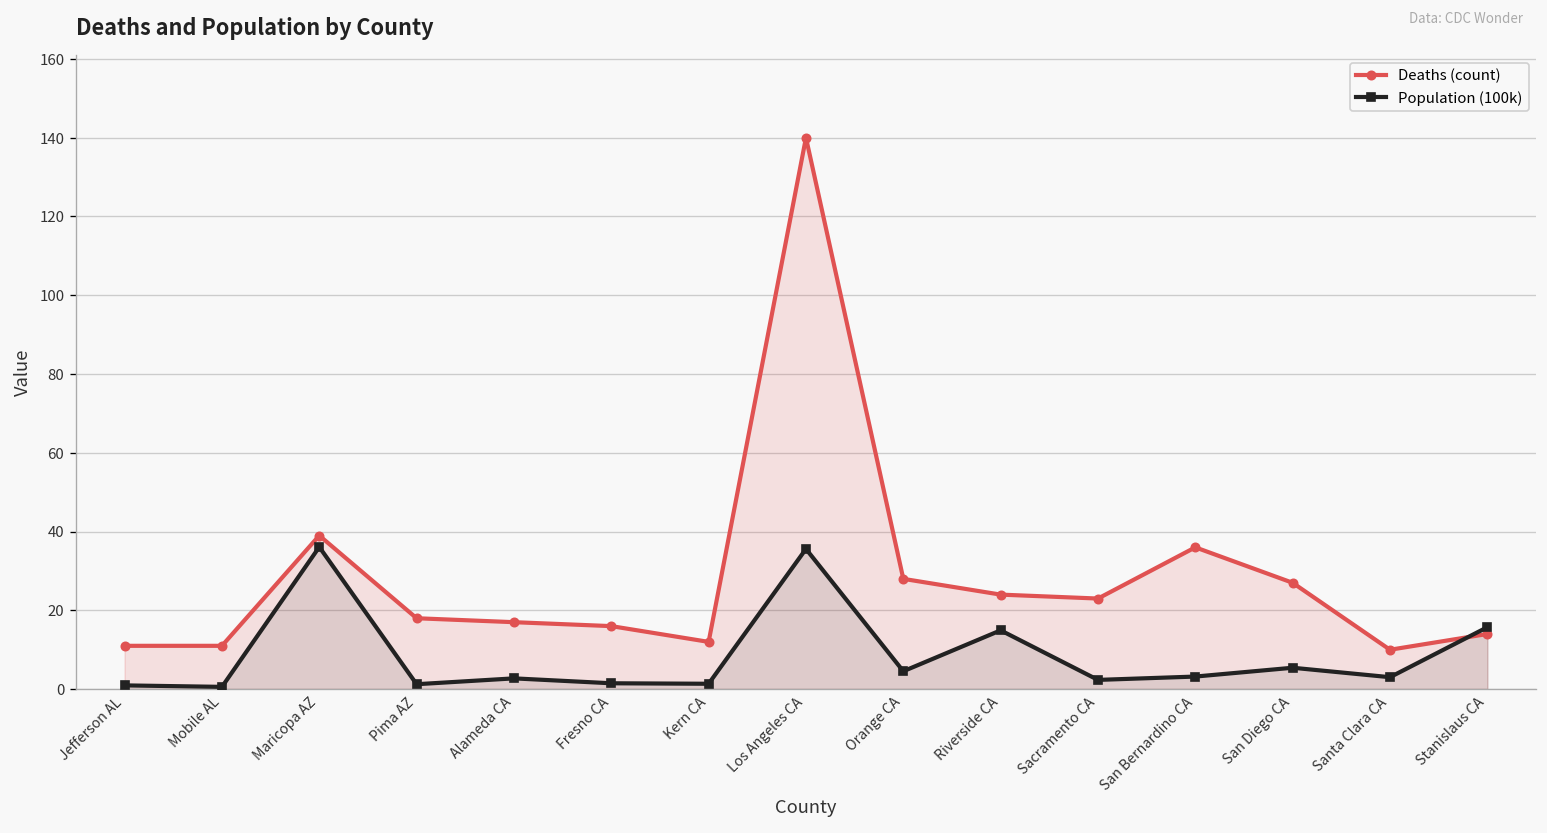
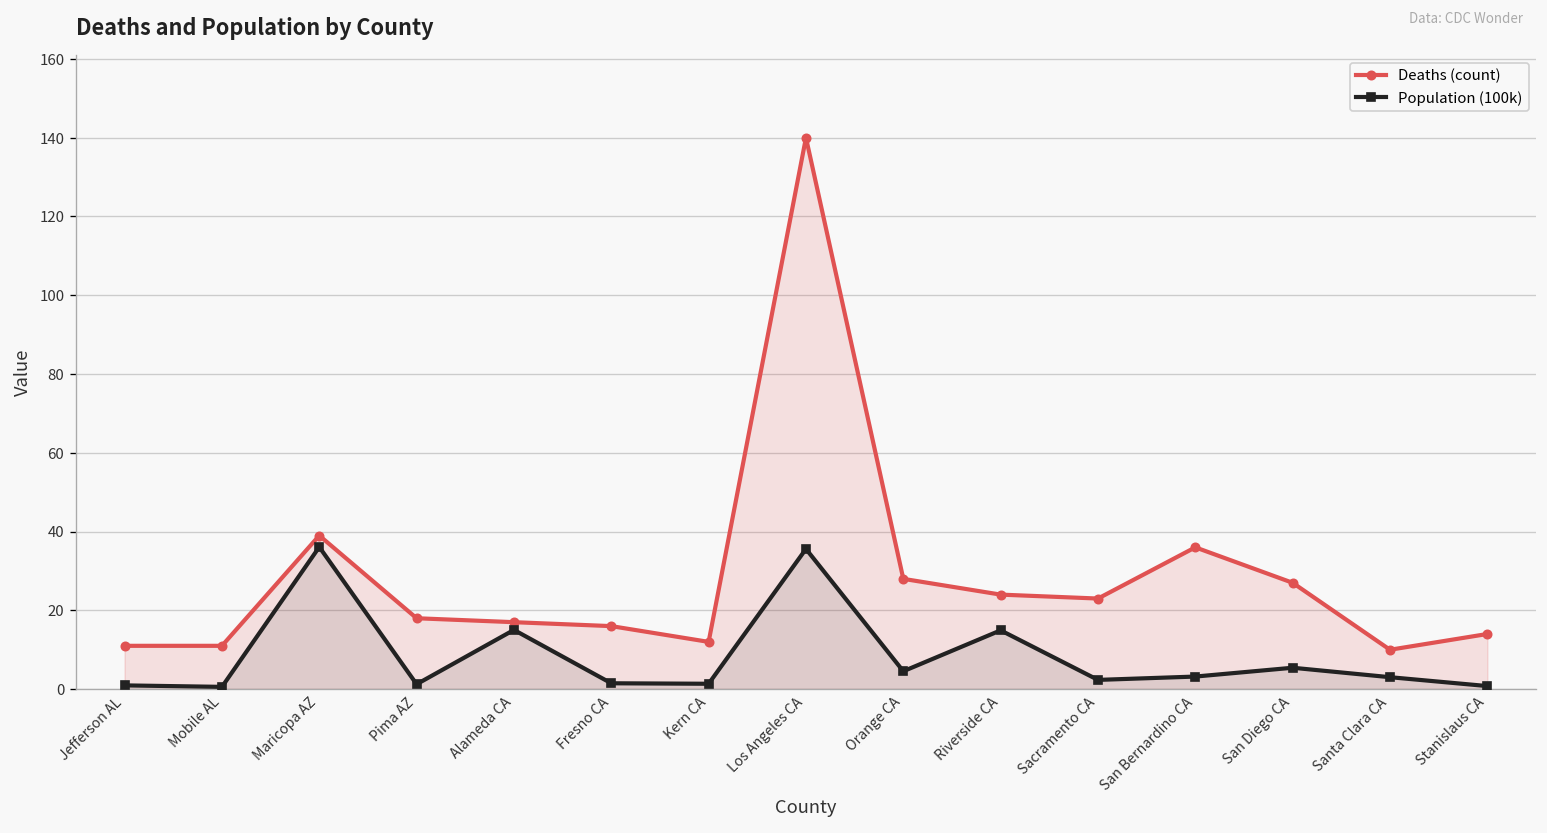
Population (100k), Alameda CA: 3 -> 15
Population (100k), Stanislaus CA: 16 -> 1
